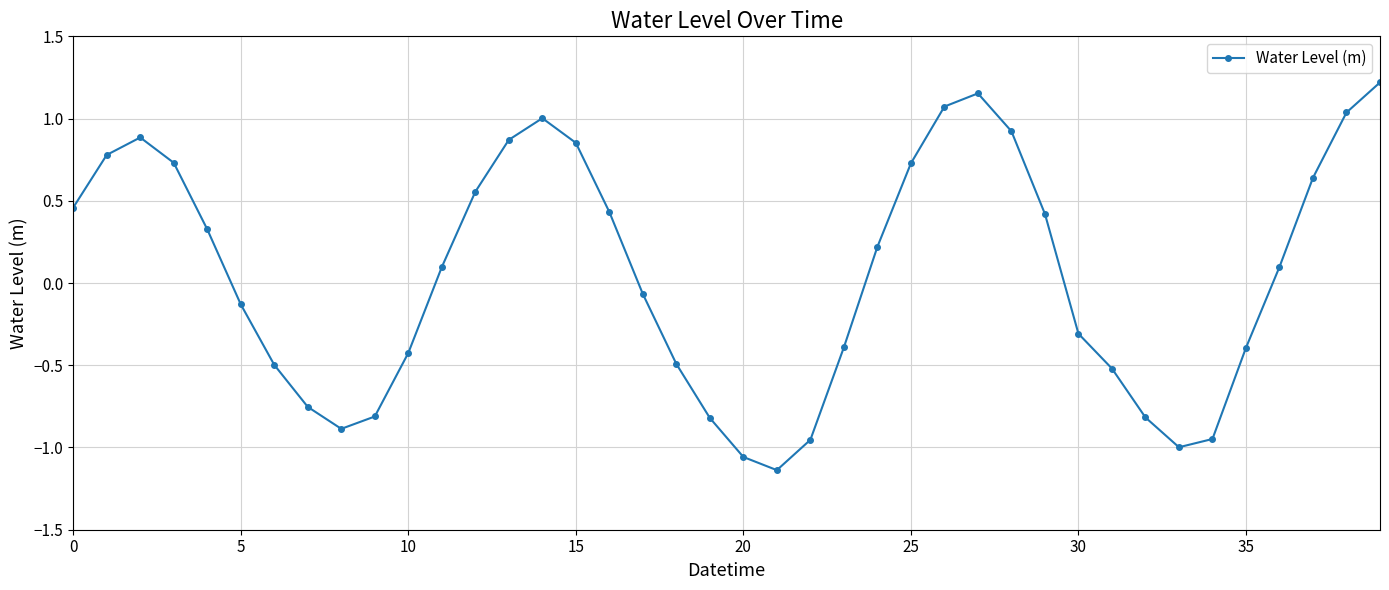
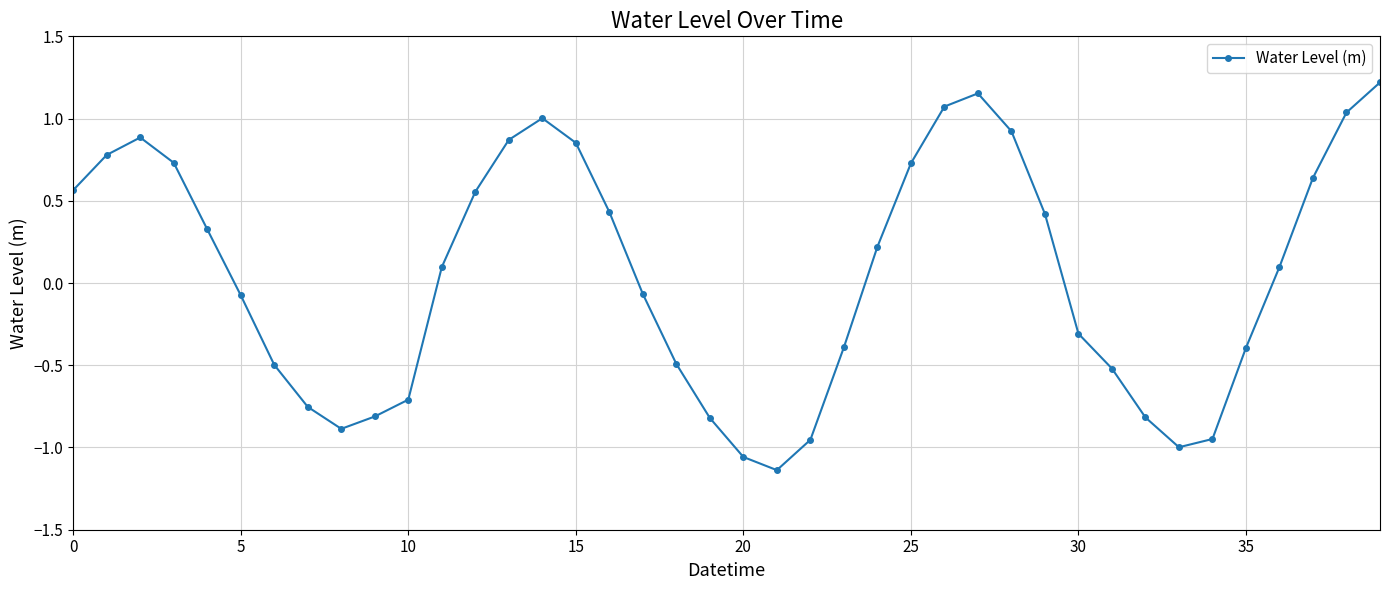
0: 0.46 -> 0.56
5: -0.13 -> -0.07
10: -0.43 -> -0.71
